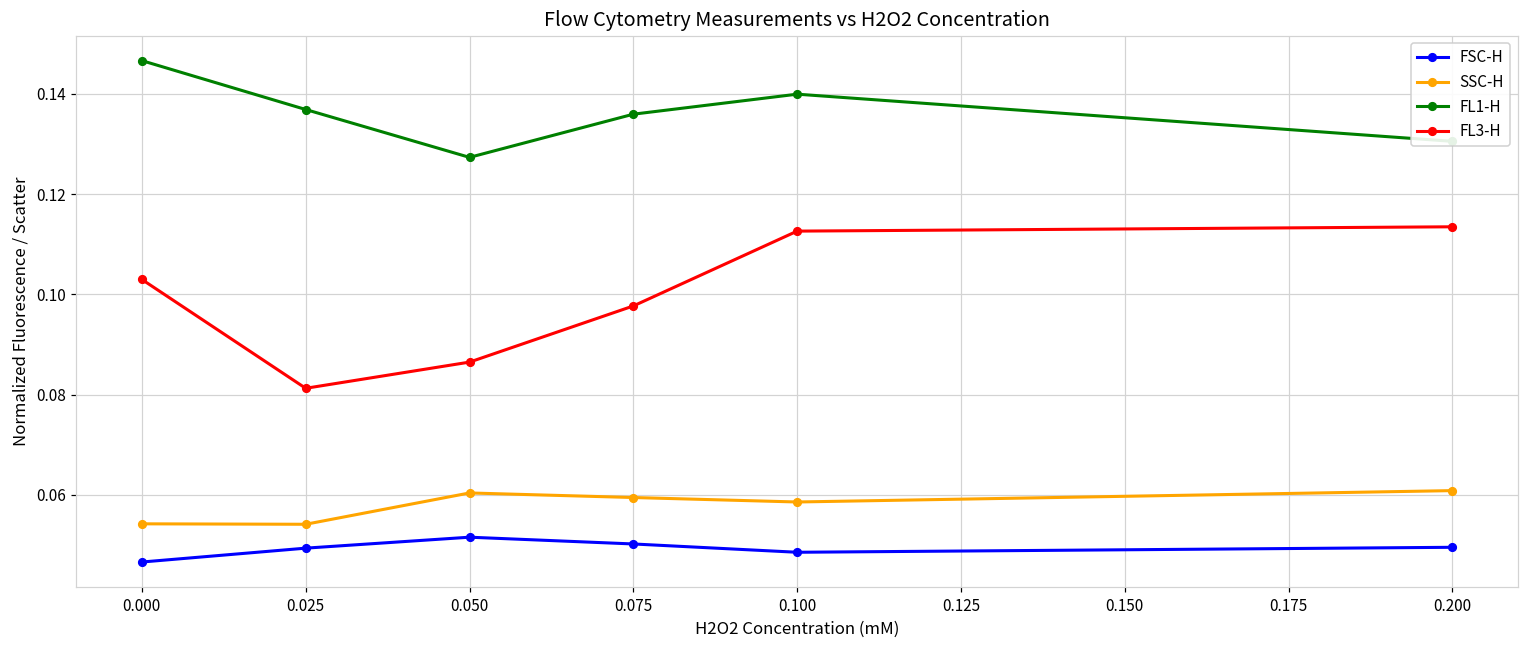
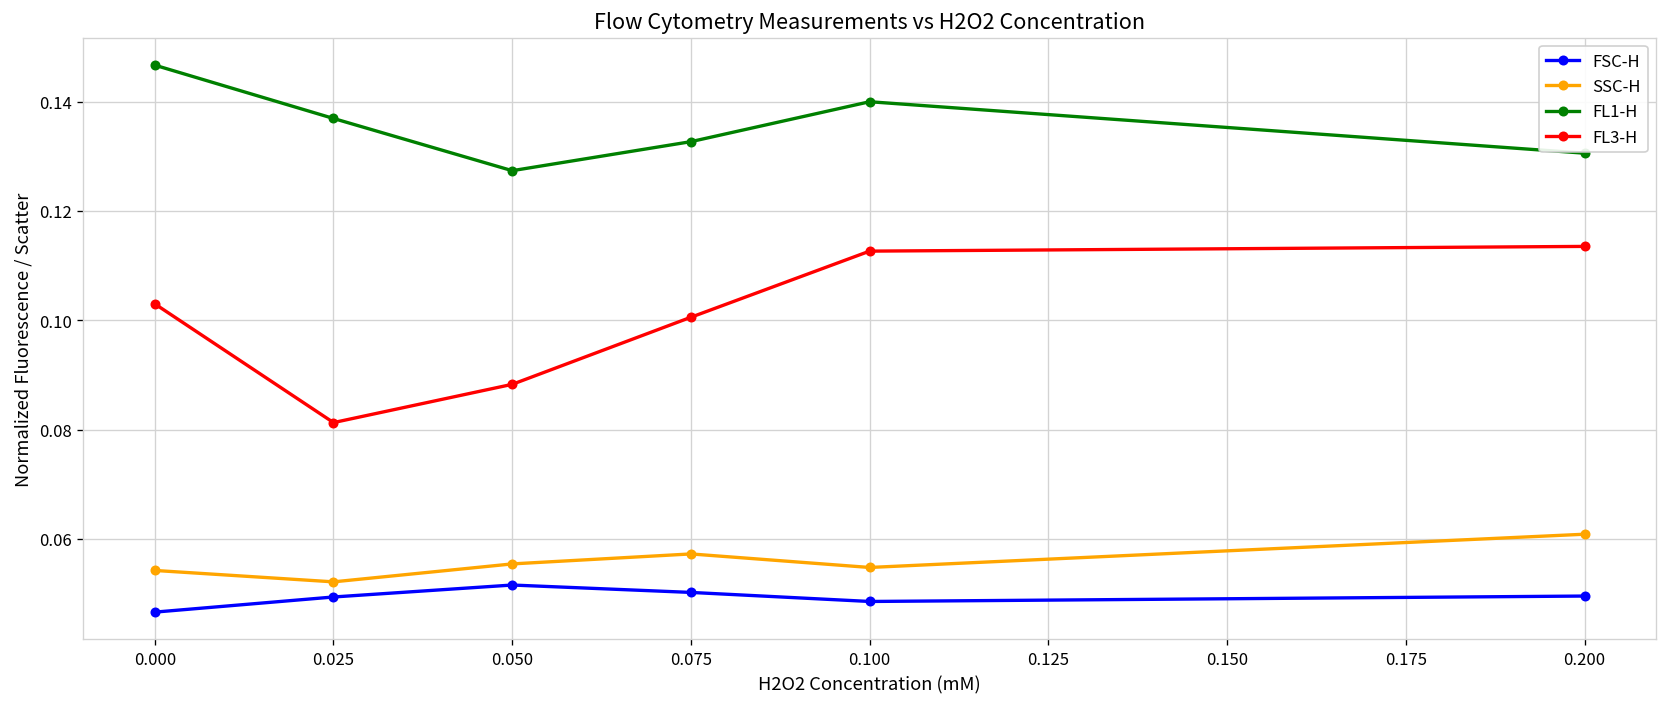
SSC-H, 0.025: 0.054 -> 0.052
SSC-H, 0.050: 0.060 -> 0.055
FL3-H, 0.050: 0.086 -> 0.088
SSC-H, 0.075: 0.059 -> 0.057
FL1-H, 0.075: 0.136 -> 0.133
FL3-H, 0.075: 0.098 -> 0.101
SSC-H, 0.100: 0.059 -> 0.055
